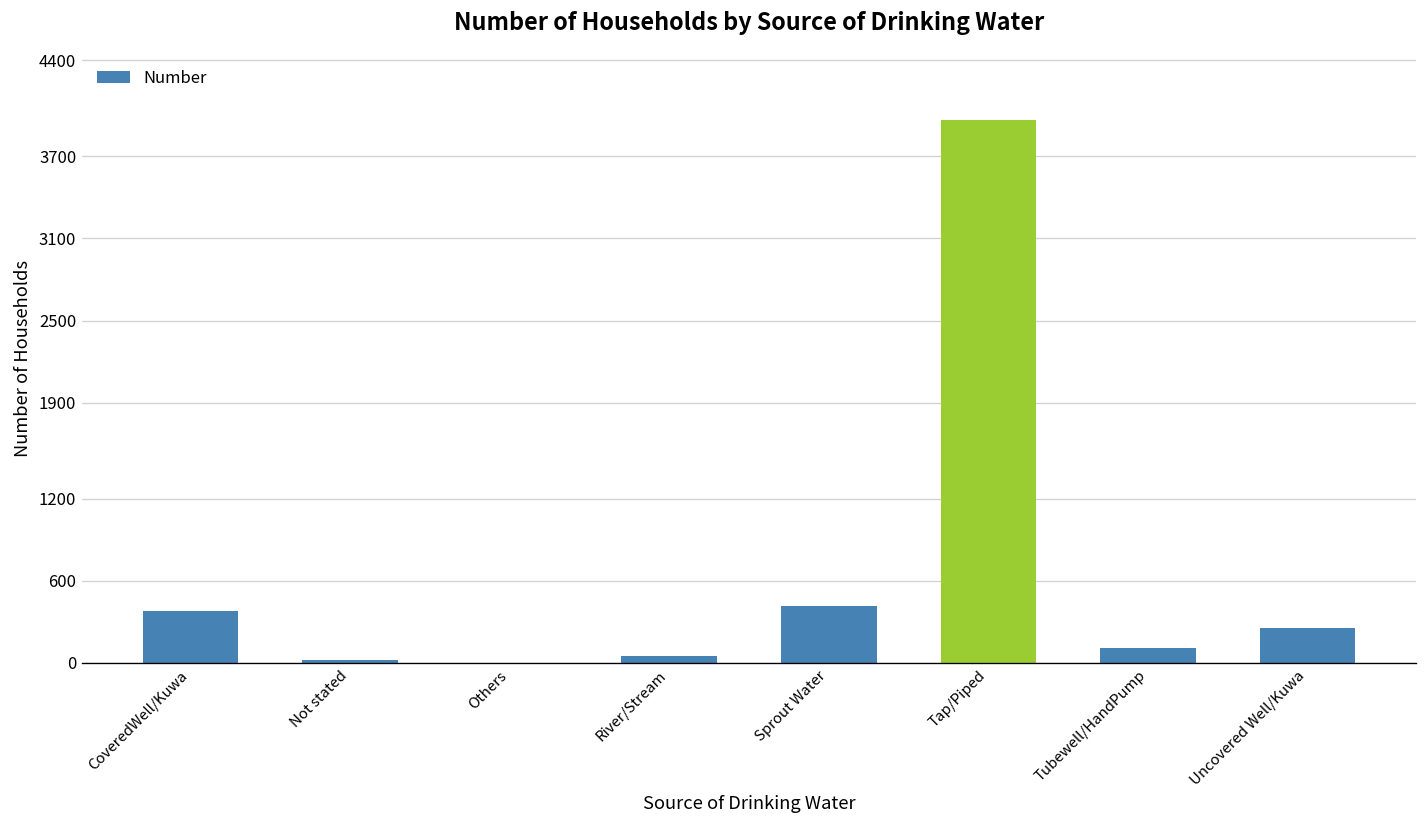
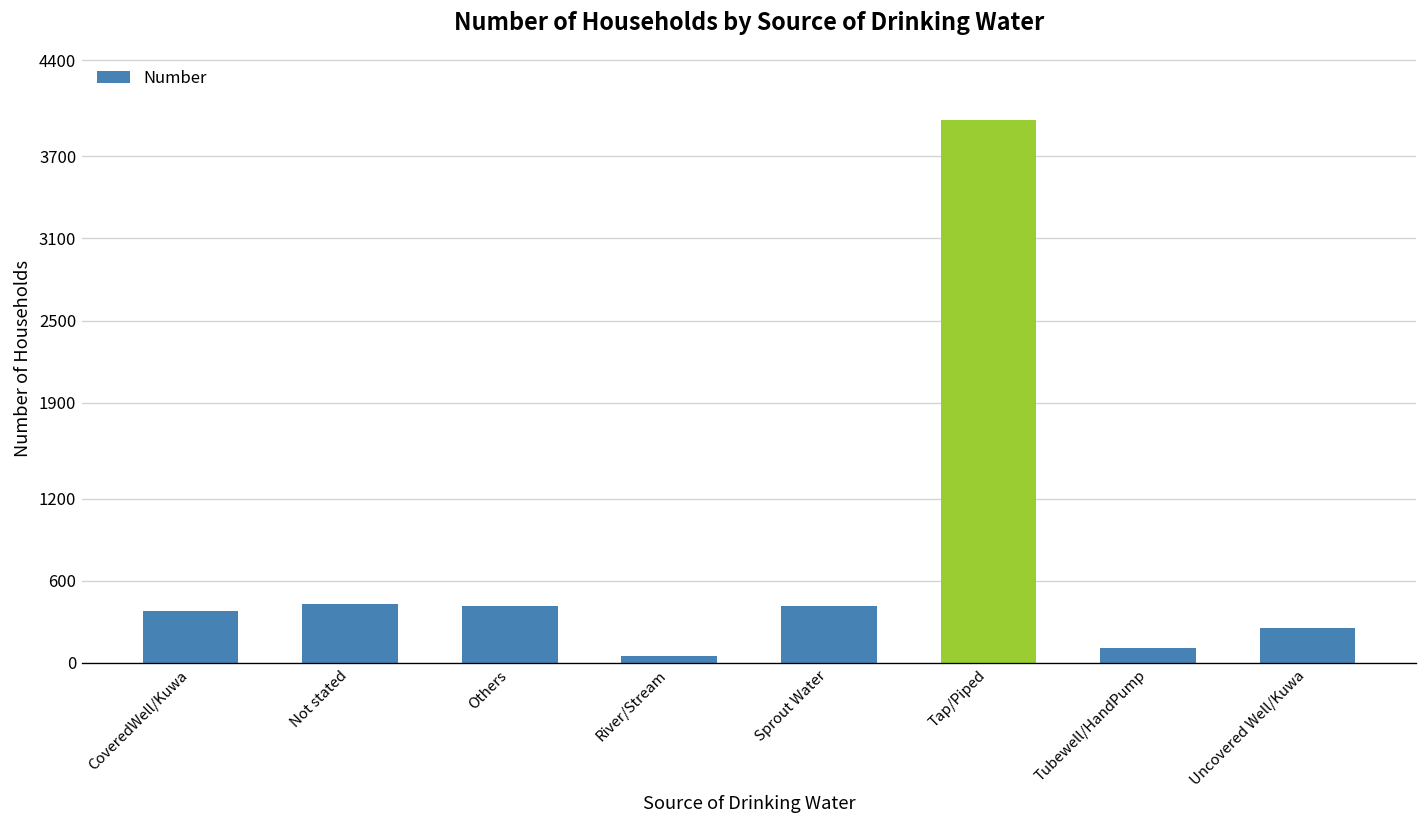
Not stated: 20 -> 430
Others: 0 -> 410
